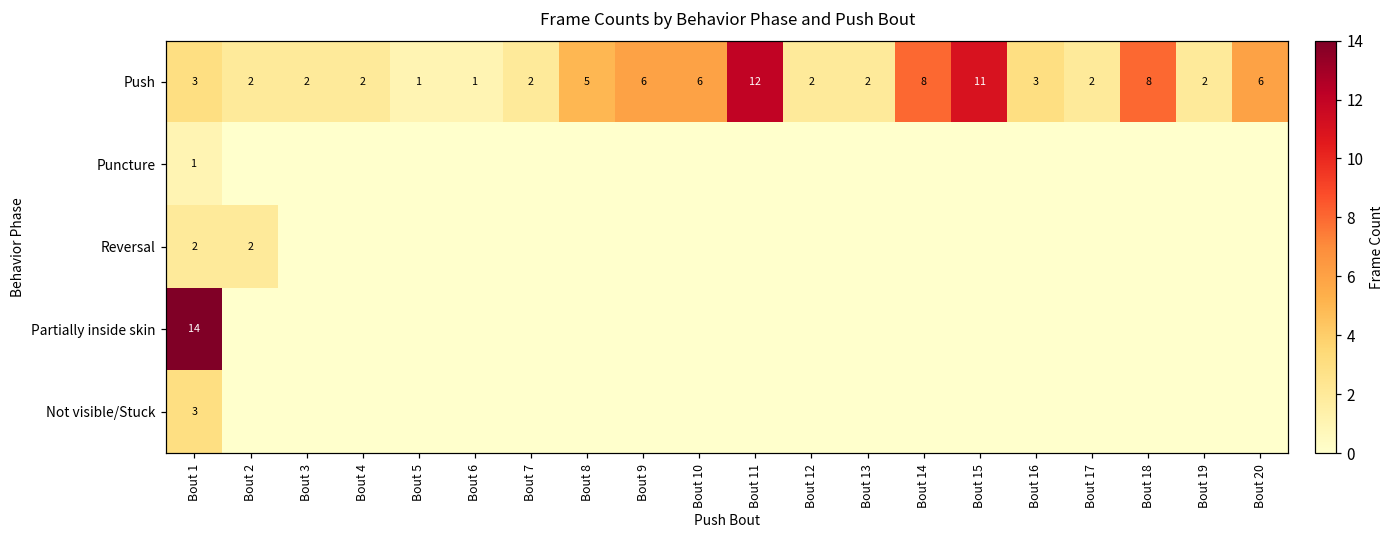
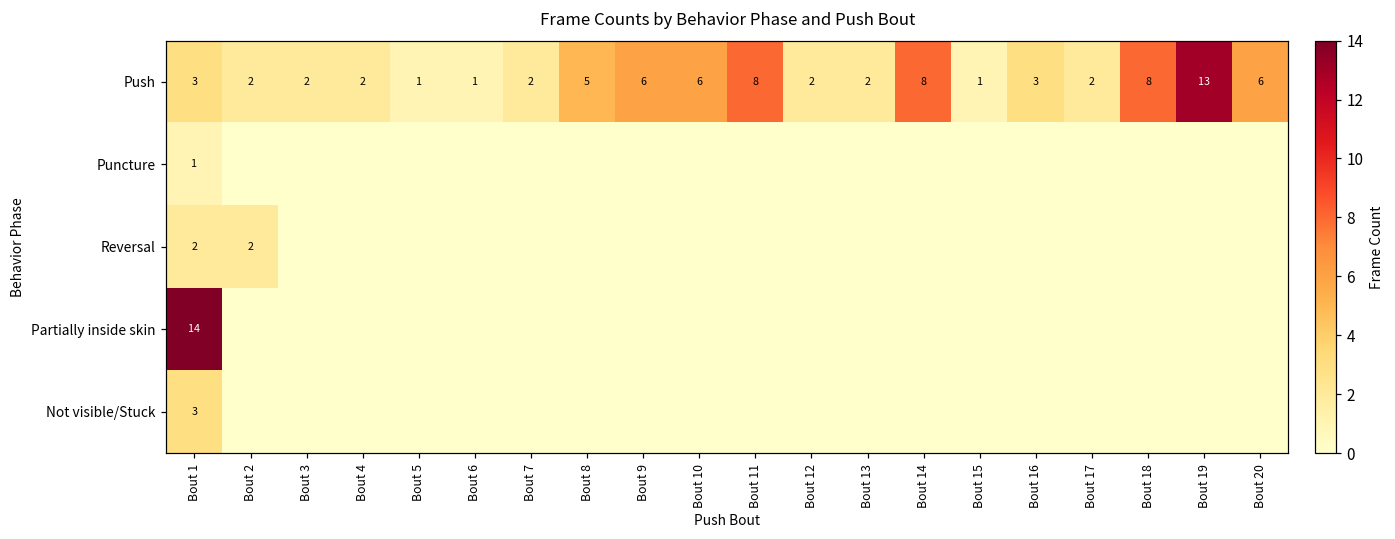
Push, Bout 11: 12 -> 8
Push, Bout 15: 11 -> 1
Push, Bout 19: 2 -> 13
